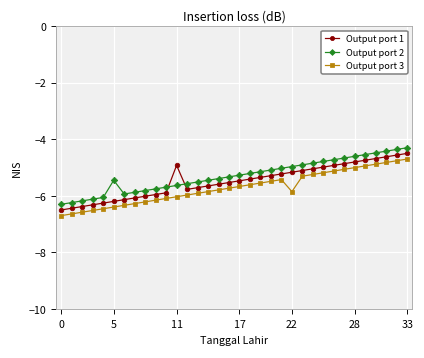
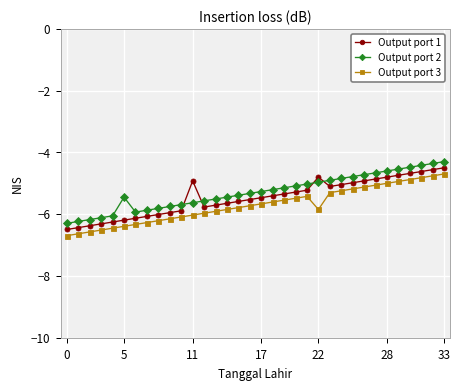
Output port 1, 22: -5.2 -> -4.8
